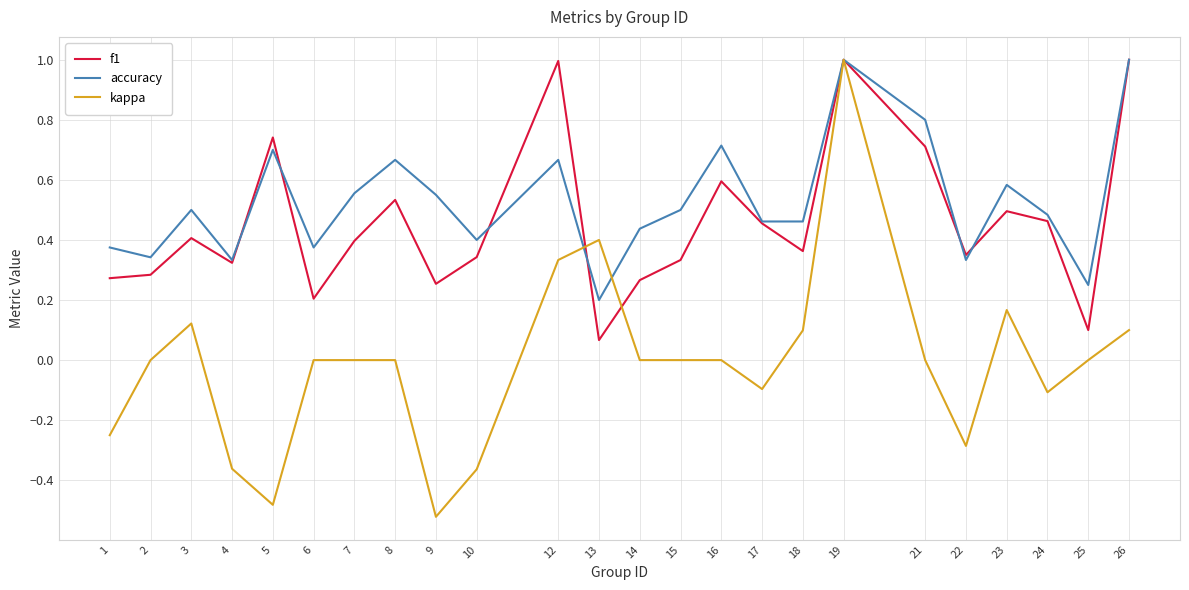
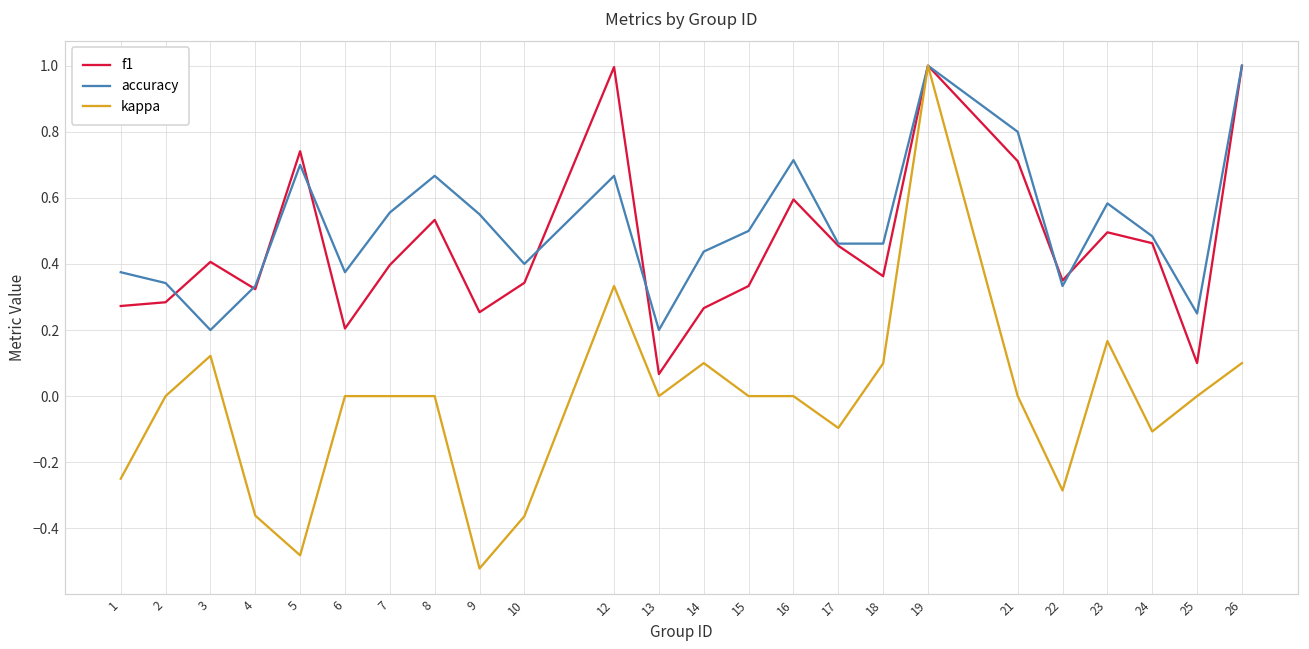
accuracy, 3: 0.5 -> 0.2
kappa, 13: 0.4 -> 0.0
kappa, 14: 0.0 -> 0.1
